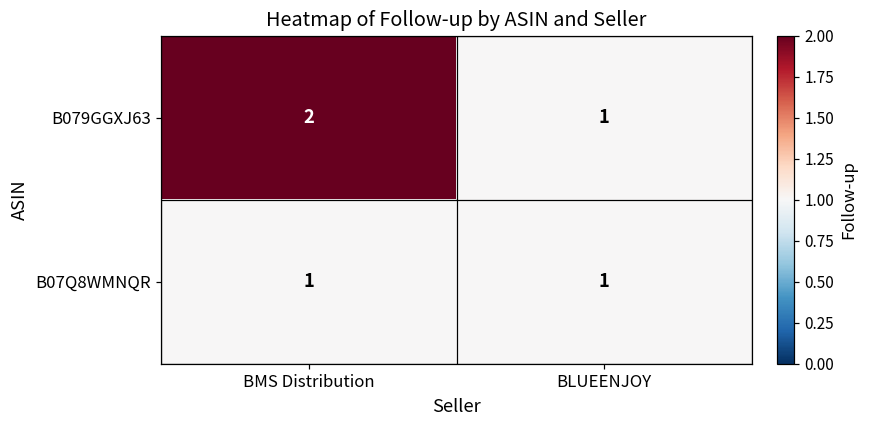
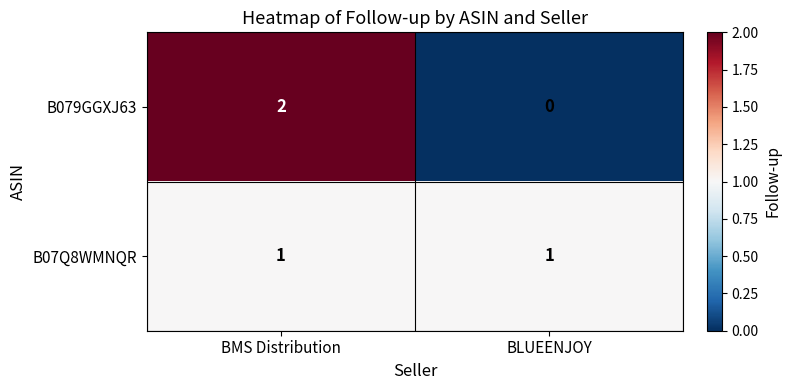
B079GGXJ63, BLUEENJOY: 1 -> 0
